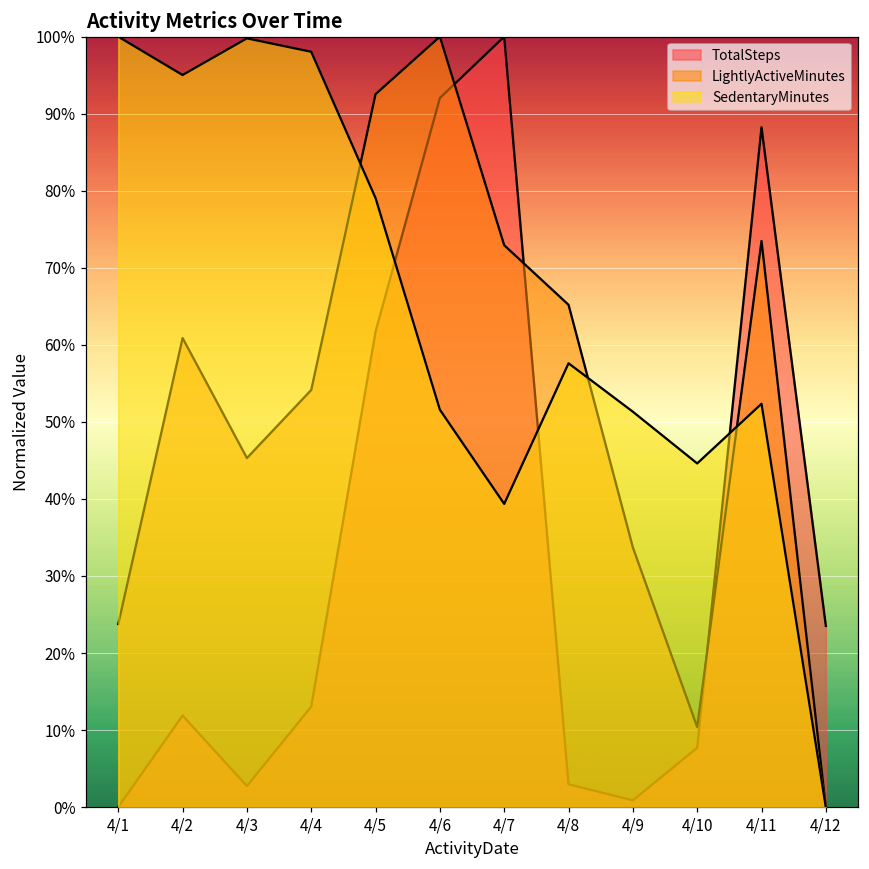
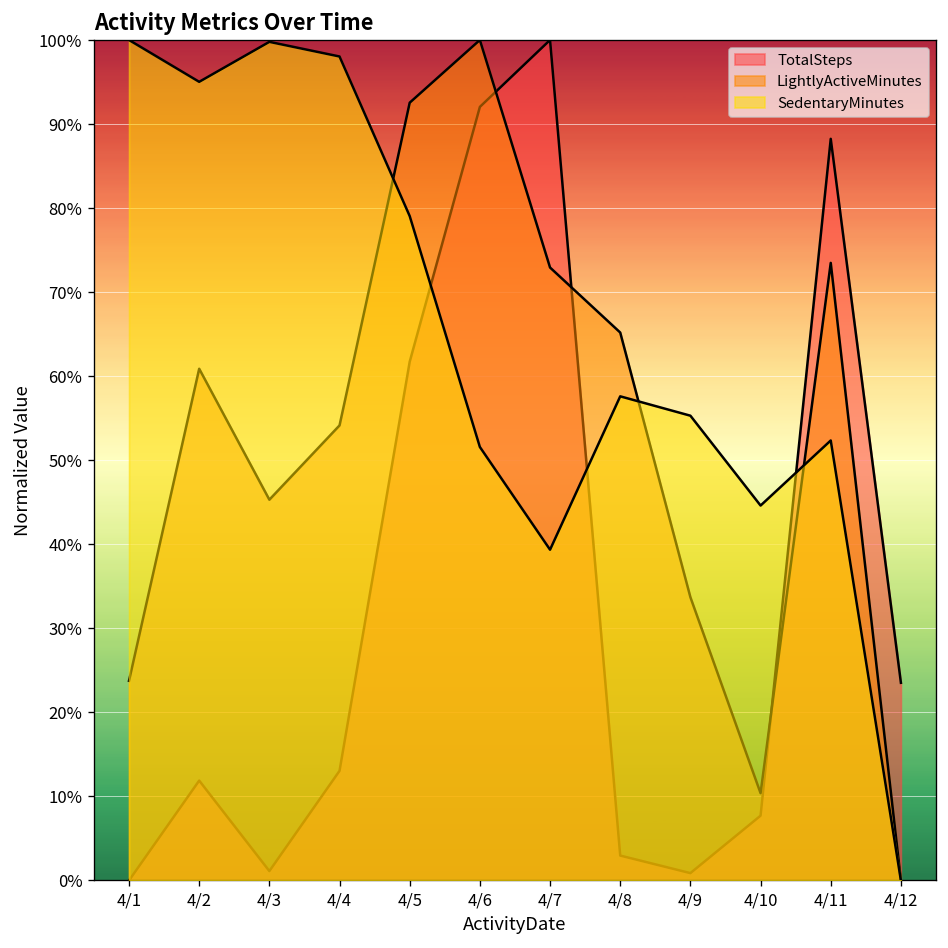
TotalSteps, 4/3: 3% -> 1%
SedentaryMinutes, 4/9: 51% -> 55%
